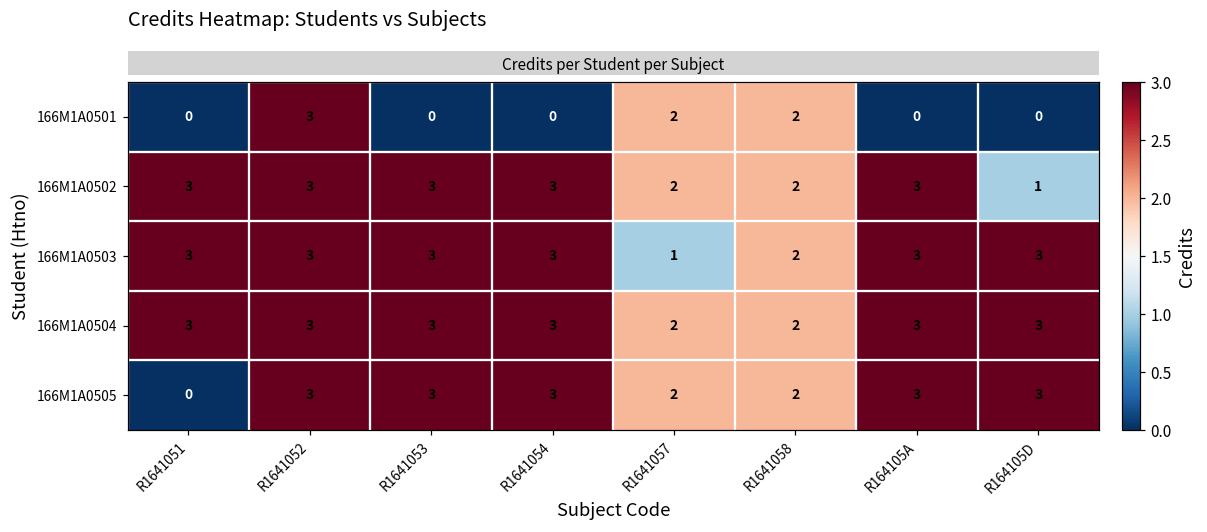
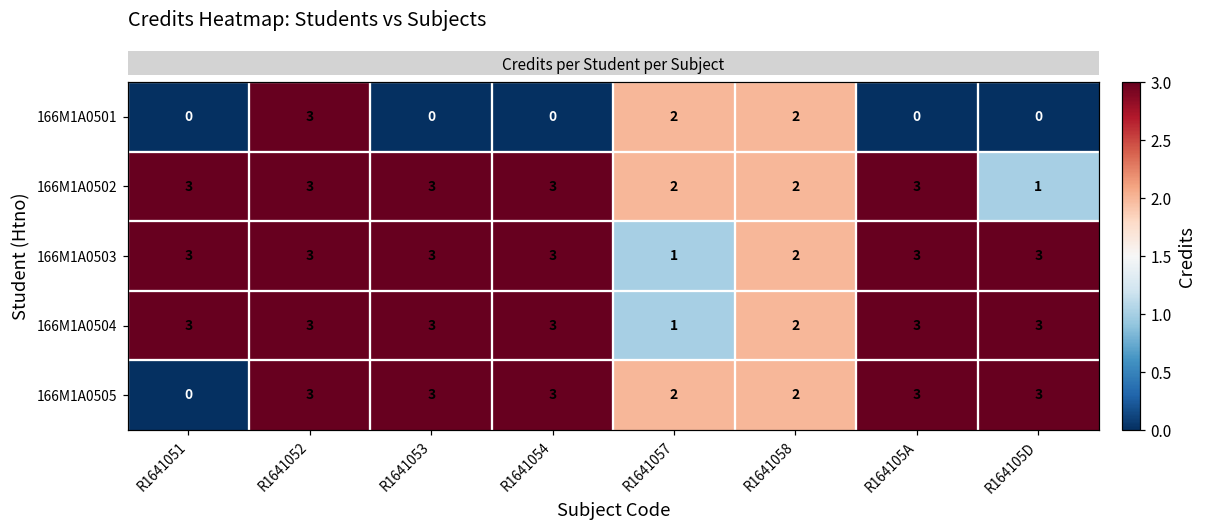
166M1A0504, R1641057: 2 -> 1
